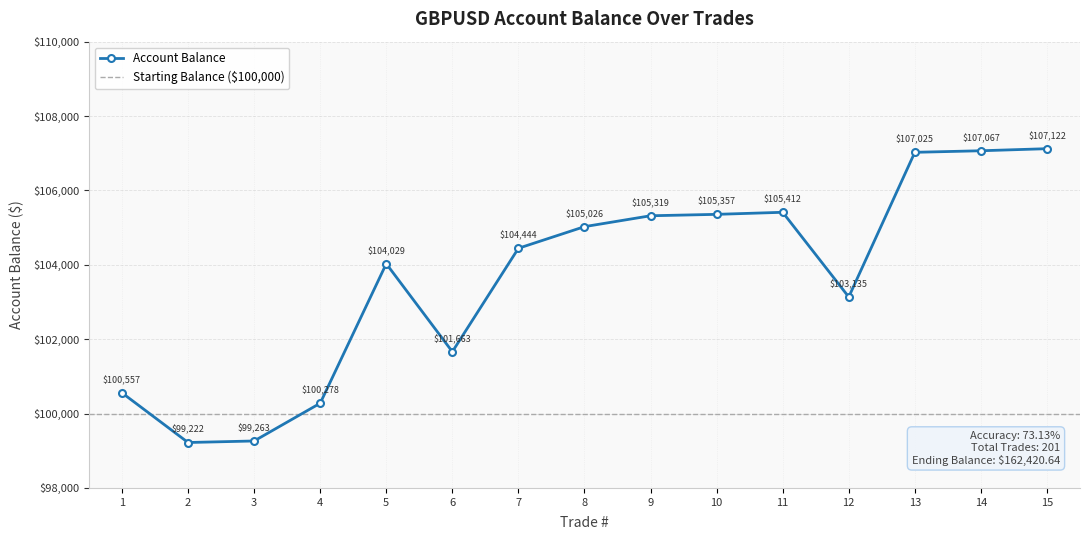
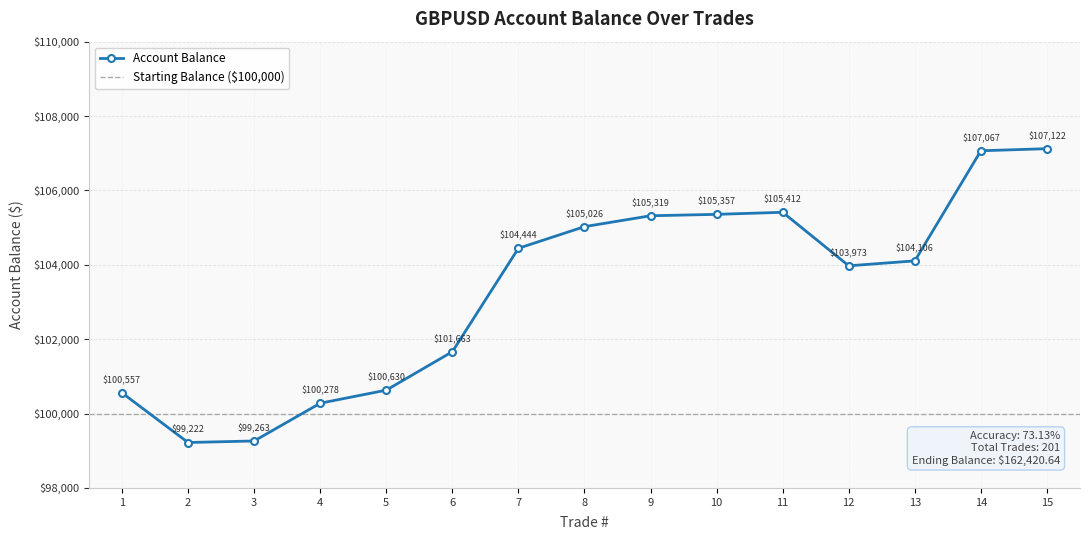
5: $104,029 -> $100,630
12: $103,135 -> $103,973
13: $107,025 -> $104,106
